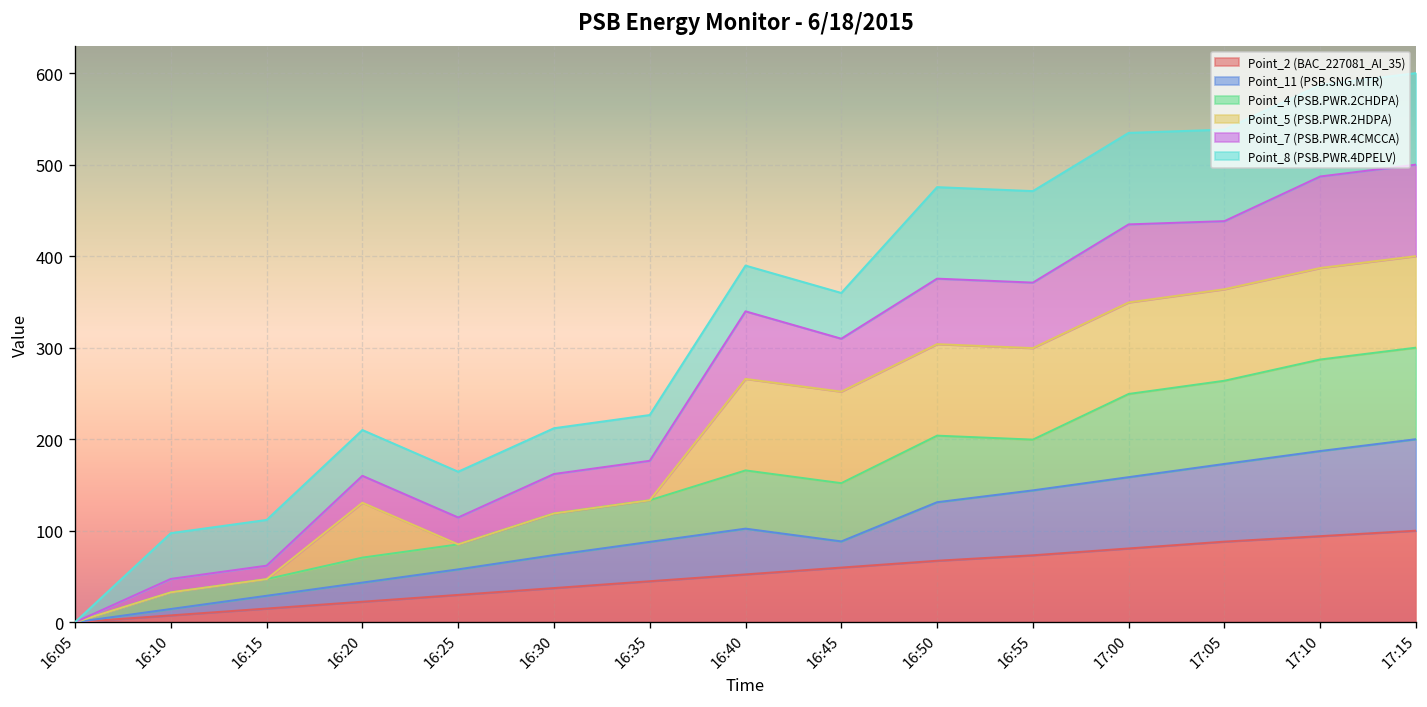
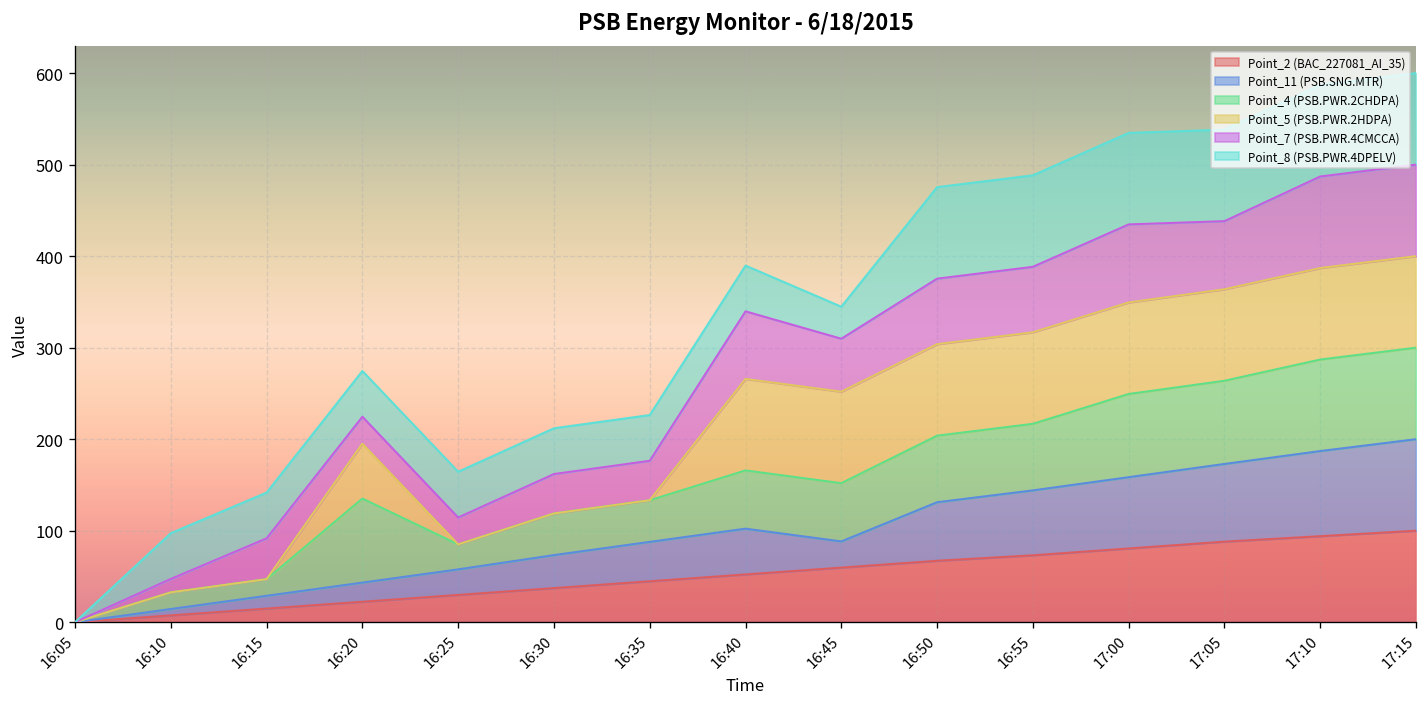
Point_7 (PSB.PWR.4CMCCA), 16:15: 10 -> 40
Point_4 (PSB.PWR.2CHDPA), 16:20: 30 -> 90
Point_8 (PSB.PWR.4DPELV), 16:45: 50 -> 30
Point_4 (PSB.PWR.2CHDPA), 16:55: 60 -> 70
